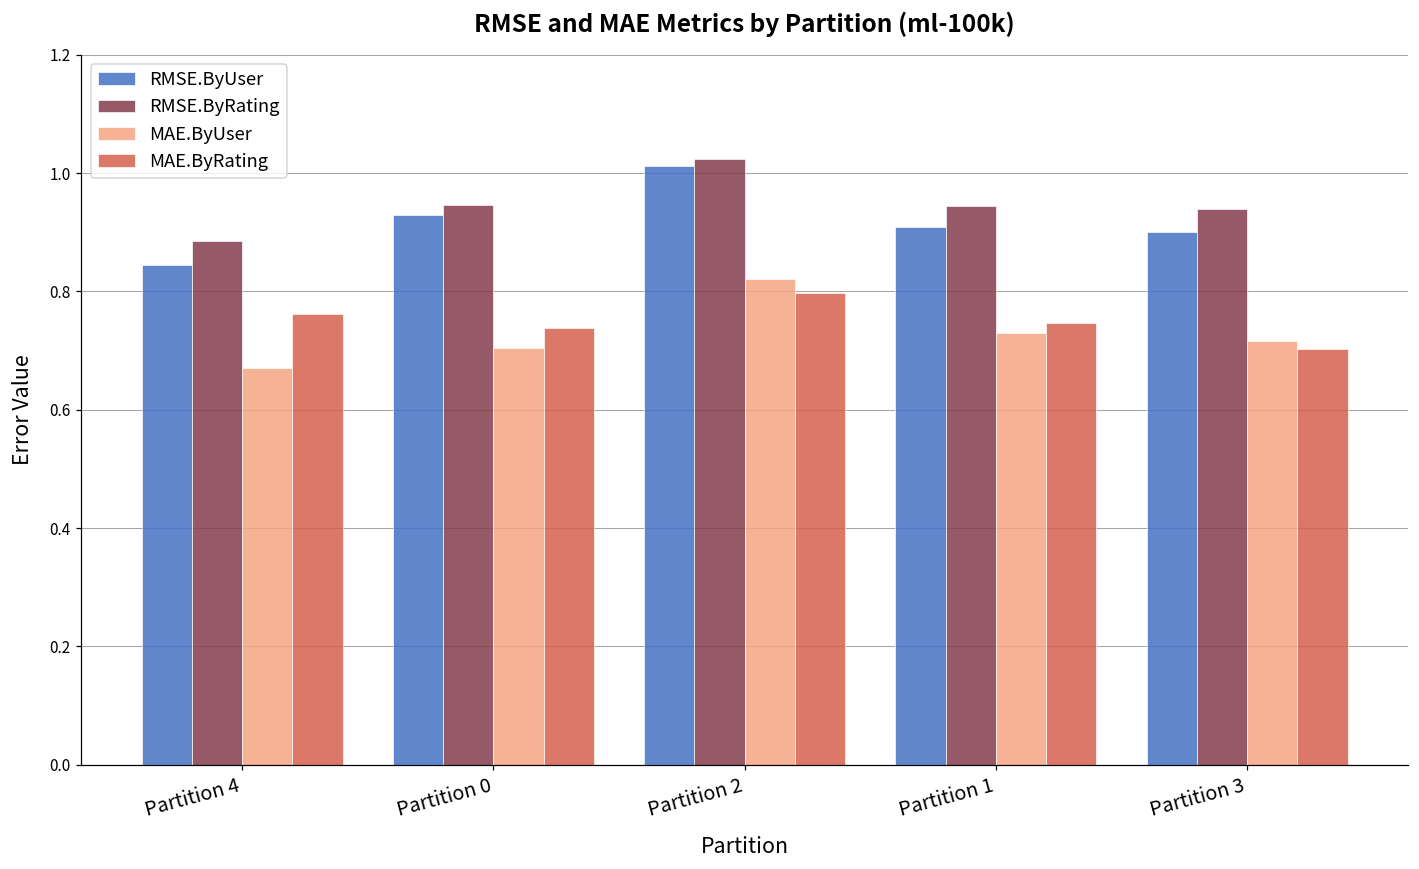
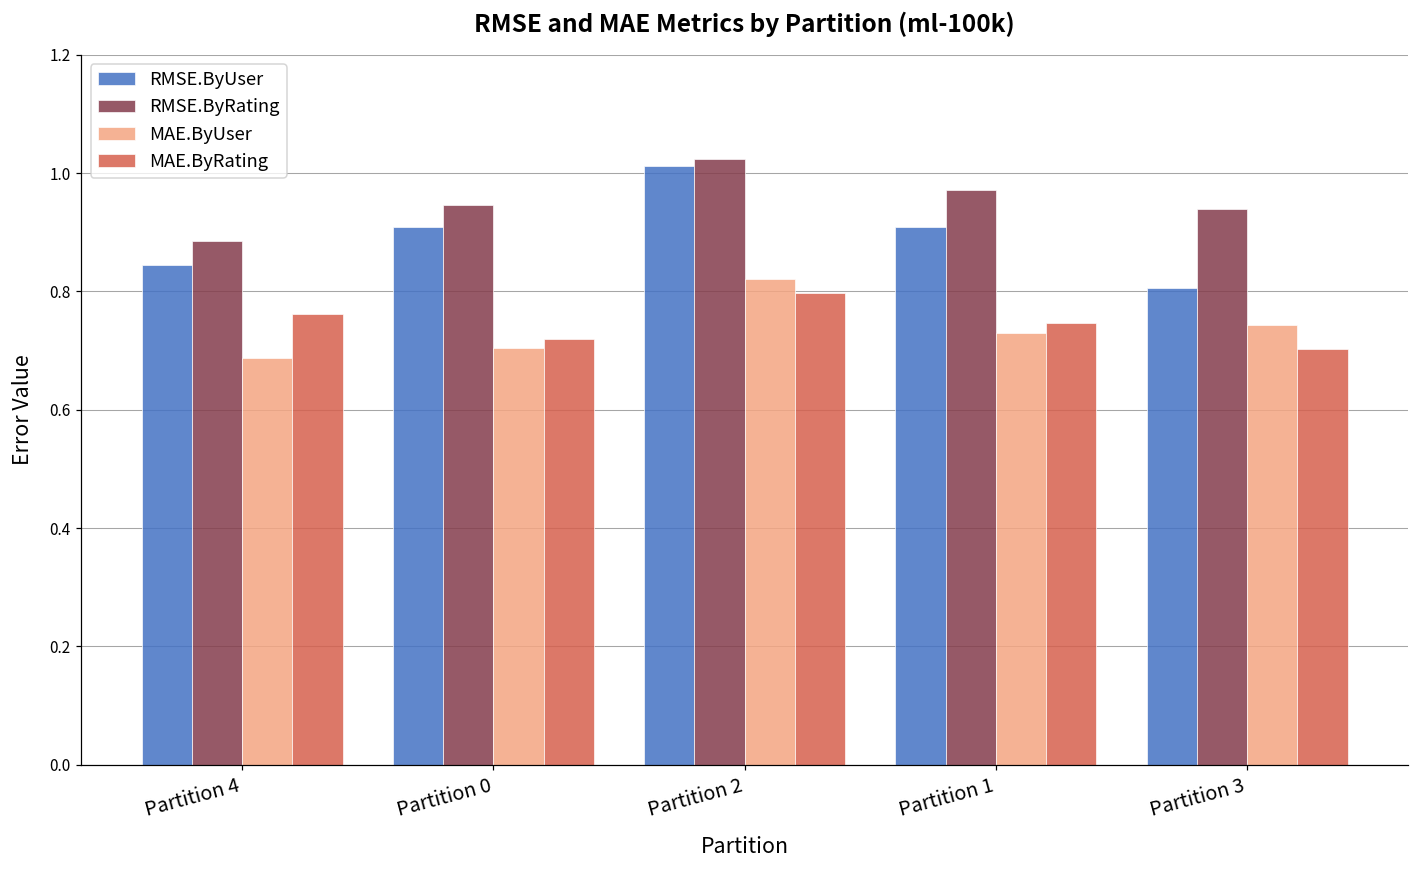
MAE.ByUser, Partition 4: 0.67 -> 0.69
RMSE.ByUser, Partition 0: 0.93 -> 0.91
MAE.ByRating, Partition 0: 0.74 -> 0.72
RMSE.ByRating, Partition 1: 0.94 -> 0.97
RMSE.ByUser, Partition 3: 0.90 -> 0.81
MAE.ByUser, Partition 3: 0.72 -> 0.74
